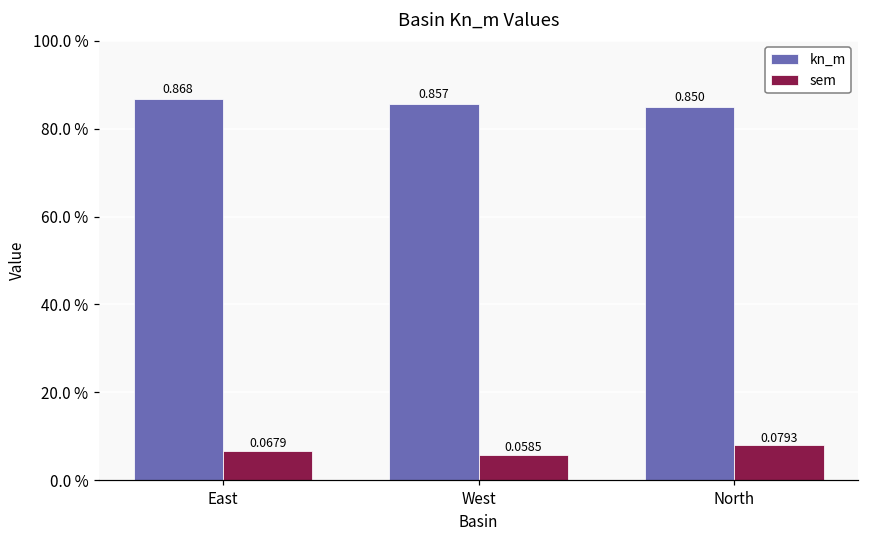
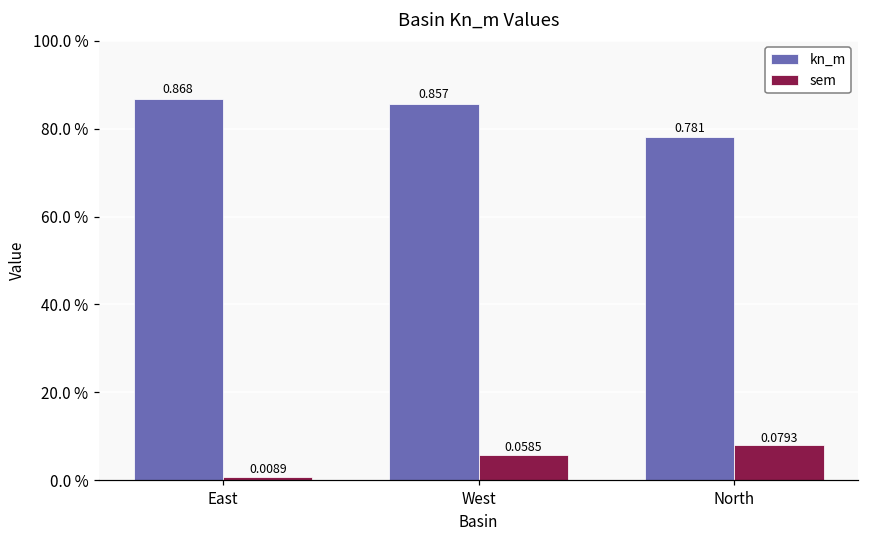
sem, East: 0.0679 -> 0.0089
kn_m, North: 0.850 -> 0.781
